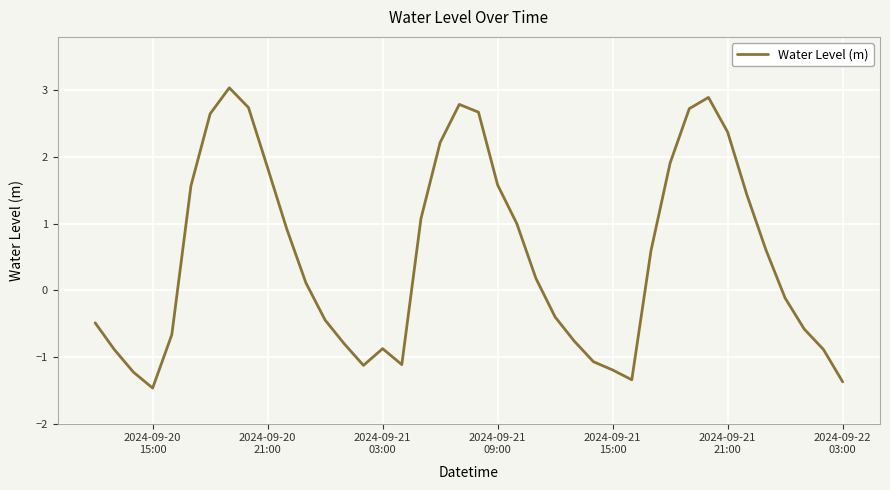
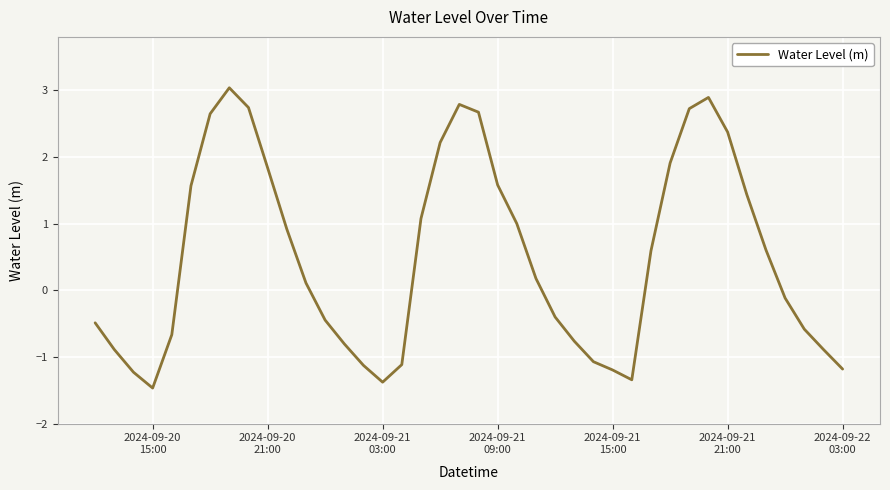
2024-09-21 03:00: -0.9 -> -1.4
2024-09-22 03:00: -1.4 -> -1.2
